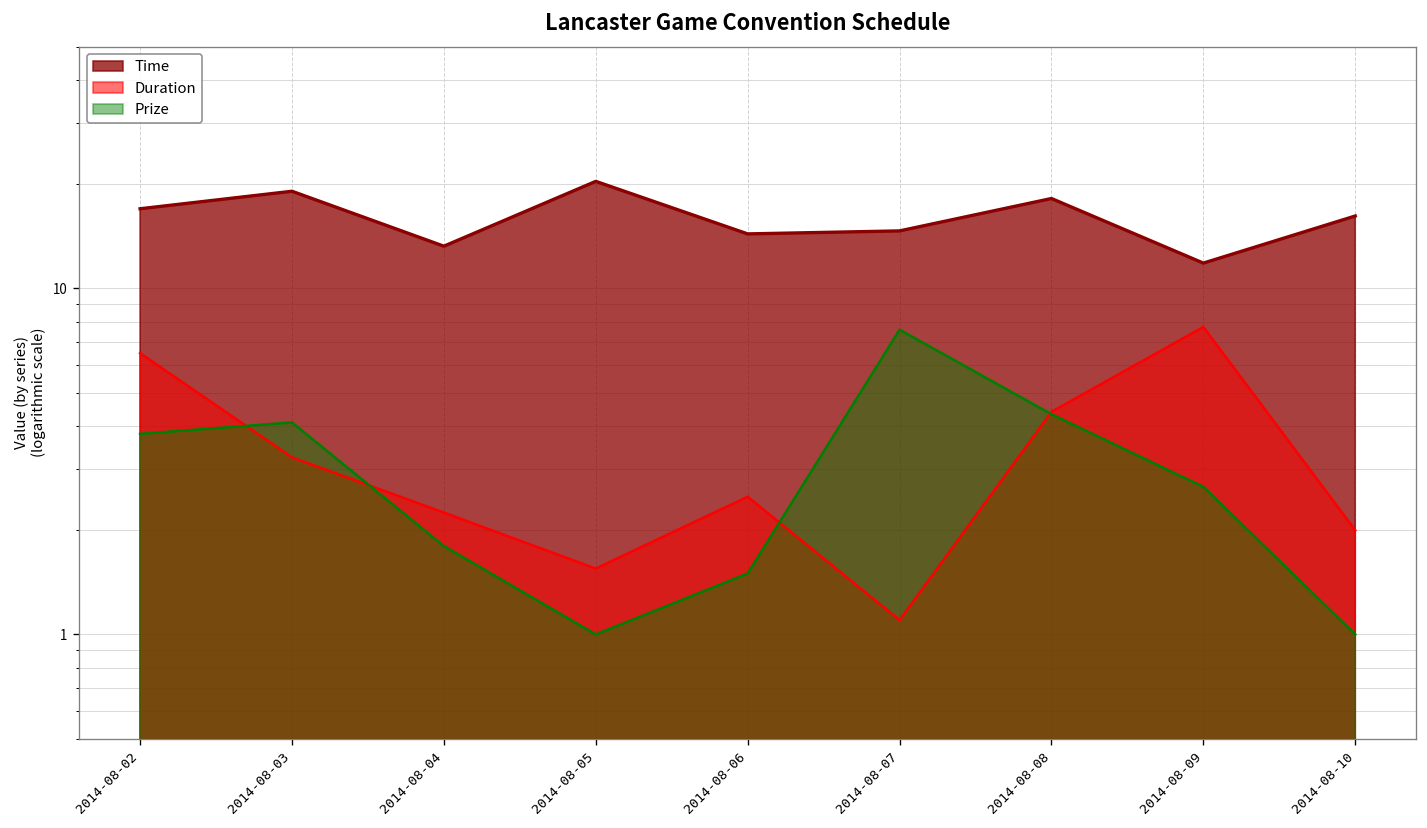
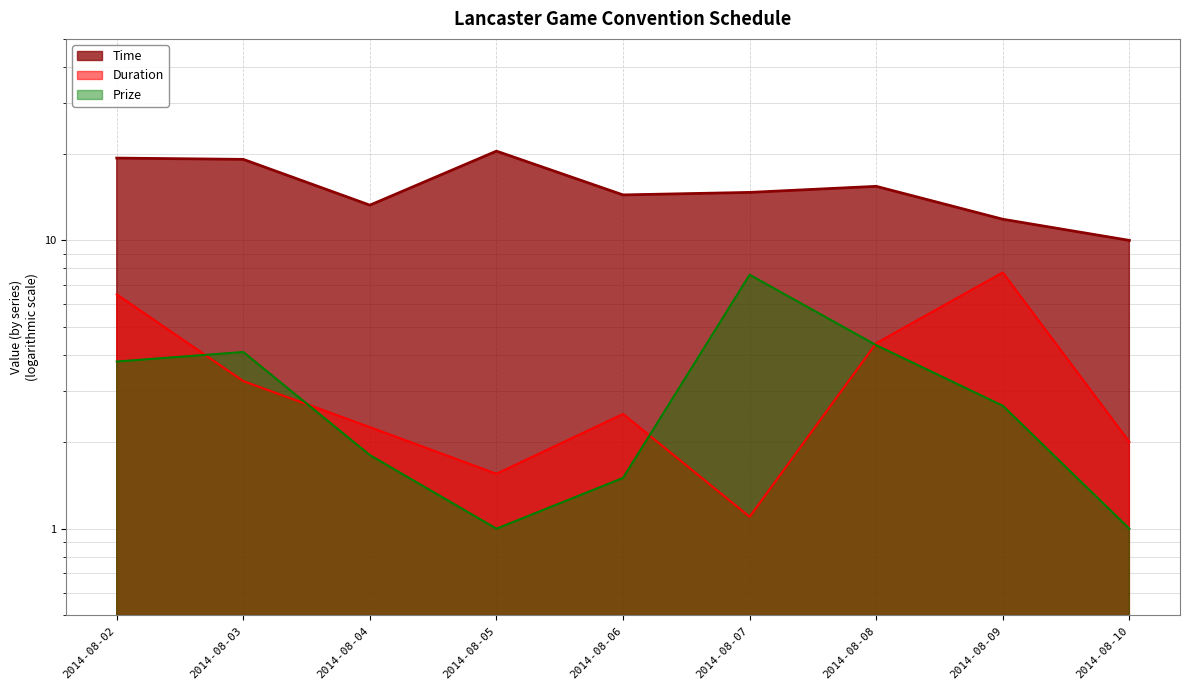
Time, 2014-08-02: 17 -> 19
Time, 2014-08-08: 18 -> 15
Time, 2014-08-10: 16 -> 10.0
